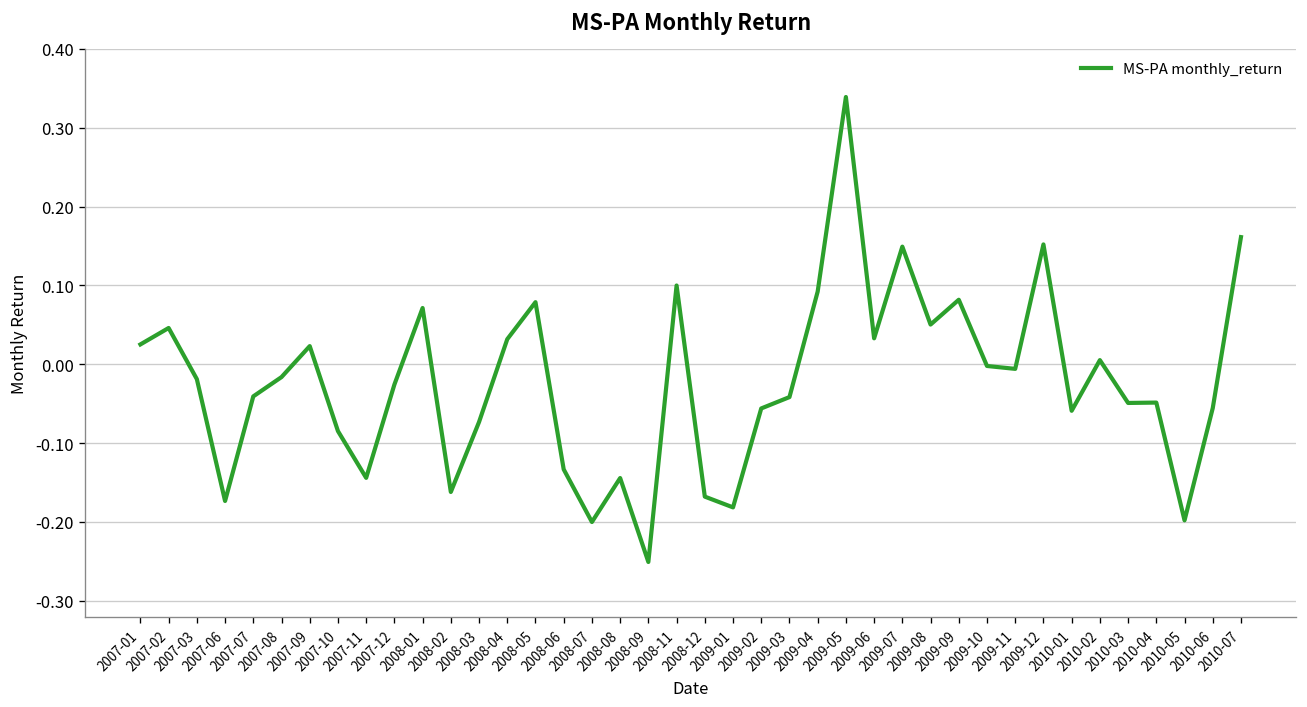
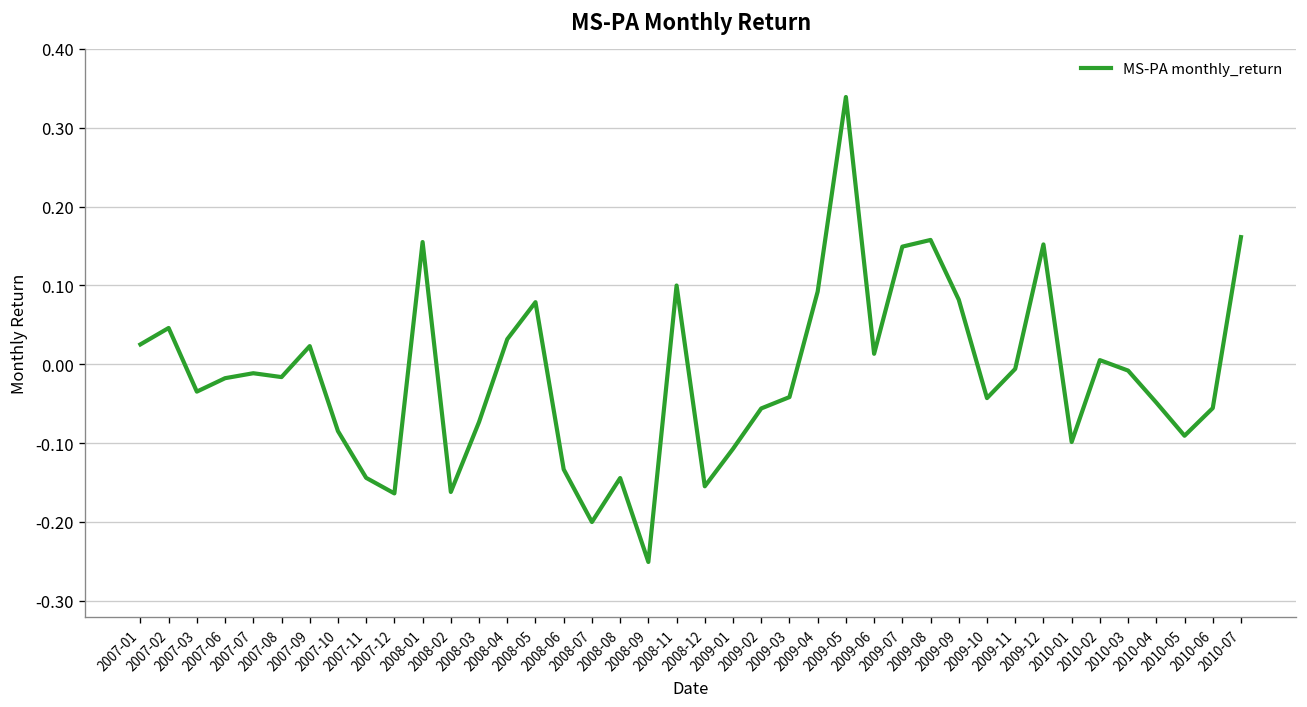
2007-03: -0.02 -> -0.03
2007-06: -0.17 -> -0.02
2007-07: -0.04 -> -0.01
2007-12: -0.03 -> -0.16
2008-01: 0.07 -> 0.16
2008-12: -0.17 -> -0.15
2009-01: -0.18 -> -0.11
2009-06: 0.03 -> 0.01
2009-08: 0.05 -> 0.16
2009-10: 0.00 -> -0.04
2010-01: -0.06 -> -0.10
2010-03: -0.05 -> -0.01
2010-05: -0.20 -> -0.09
